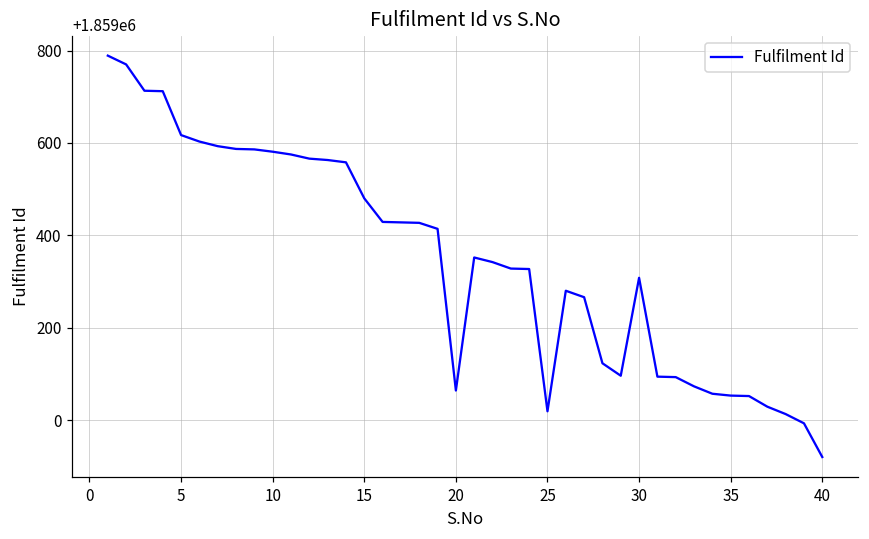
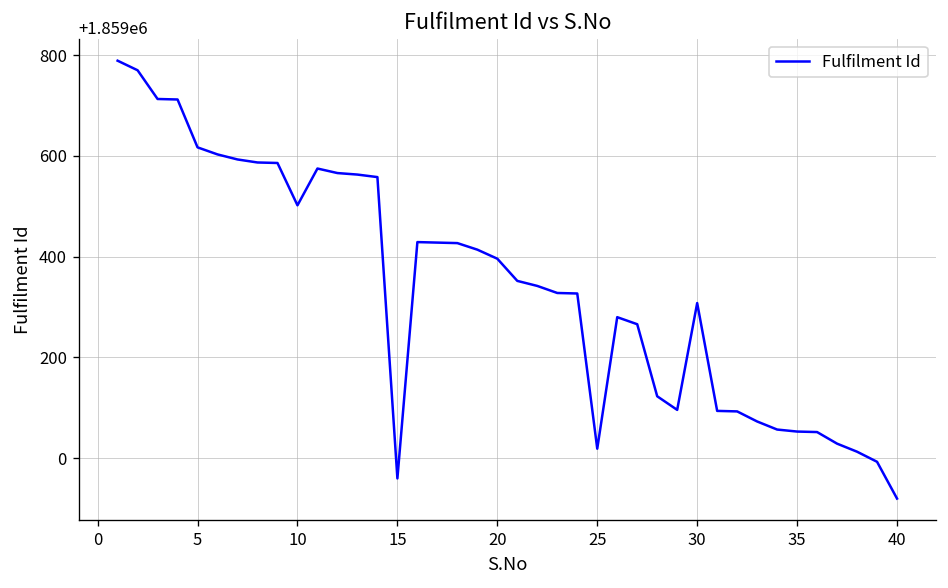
10: 1859580 -> 1859500
15: 1859480 -> 1858960
20: 1859060 -> 1859400
